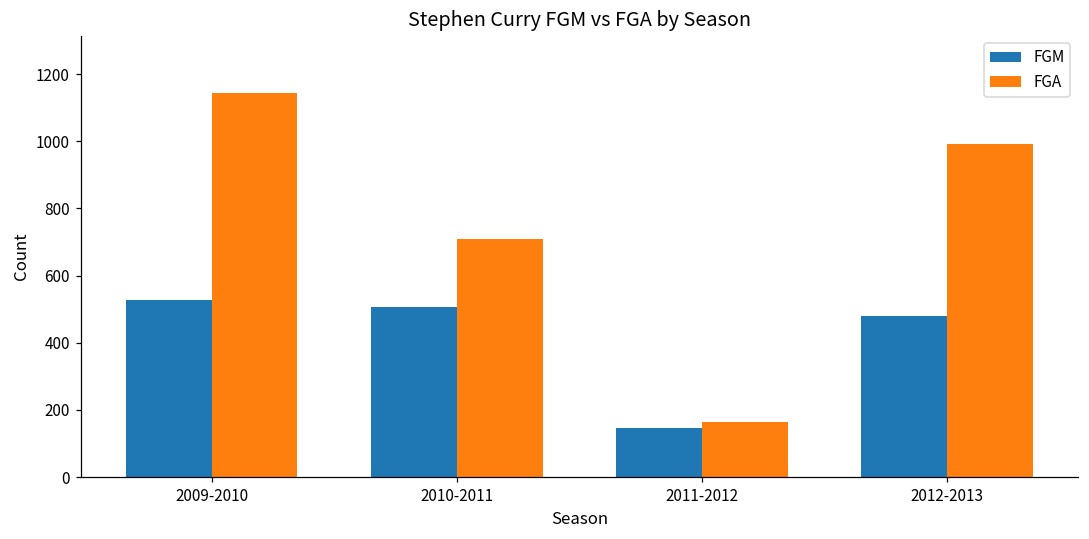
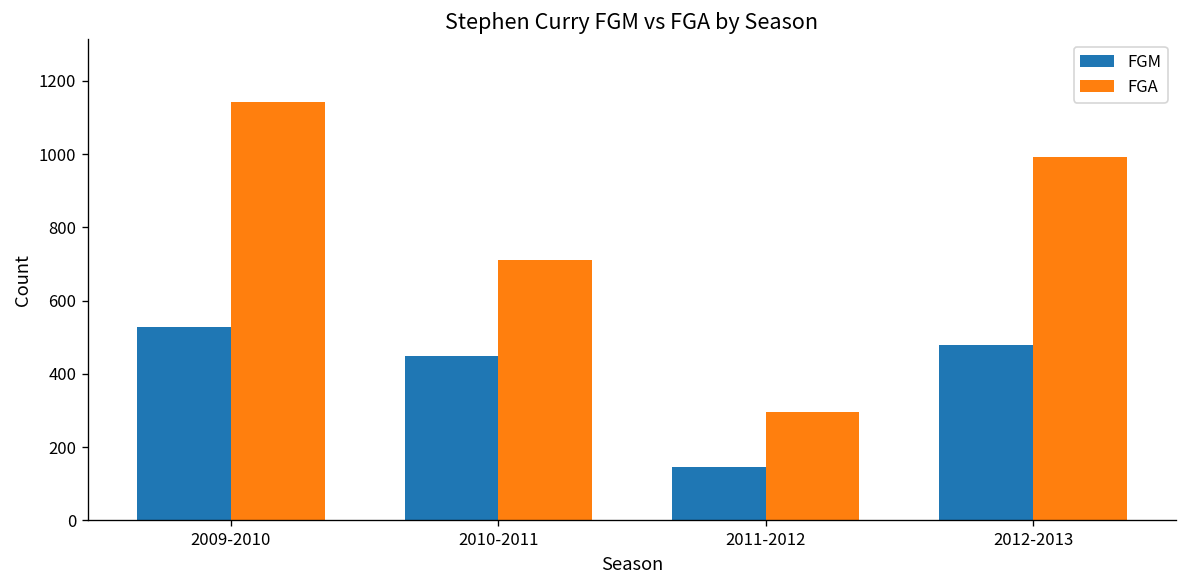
FGM, 2010-2011: 510 -> 450
FGA, 2011-2012: 160 -> 300
